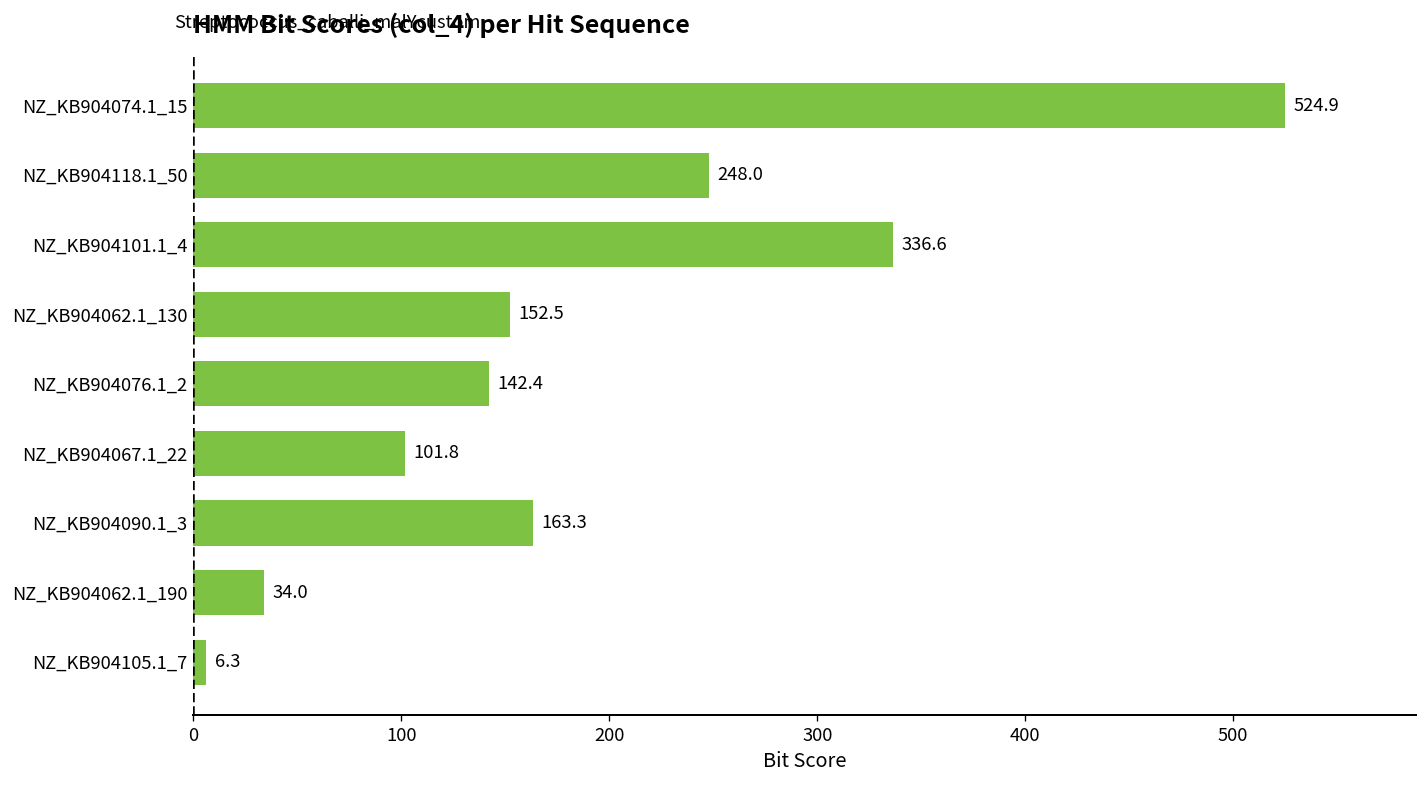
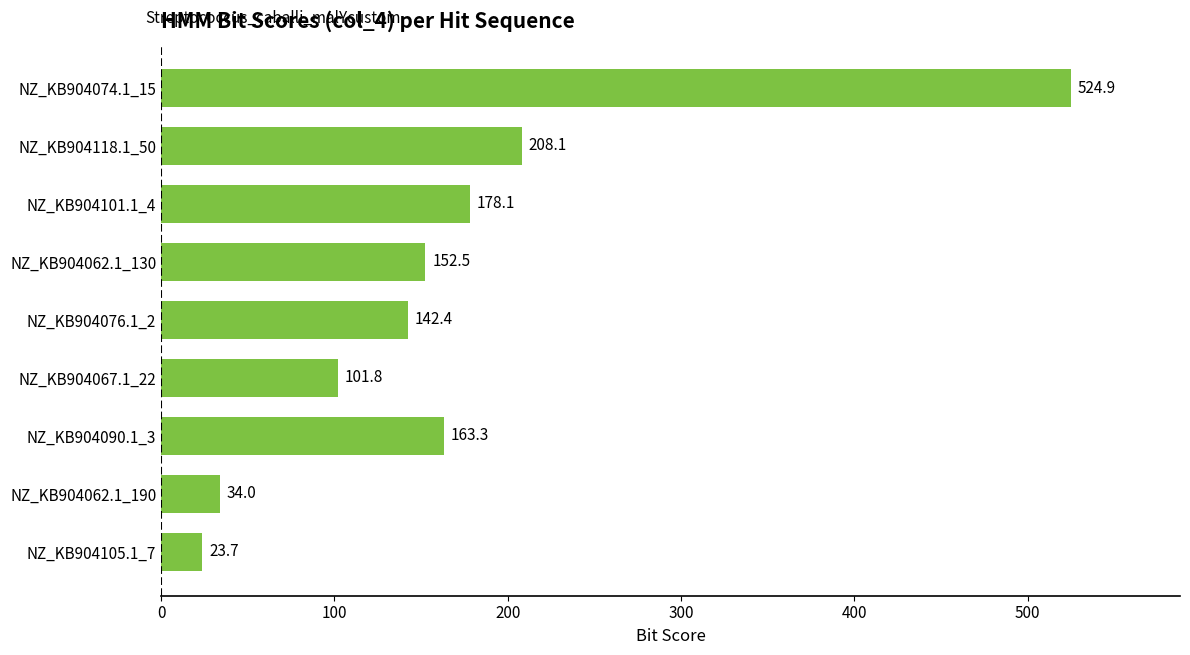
NZ_KB904118.1_50: 248.0 -> 208.1
NZ_KB904101.1_4: 336.6 -> 178.1
NZ_KB904105.1_7: 6.3 -> 23.7
